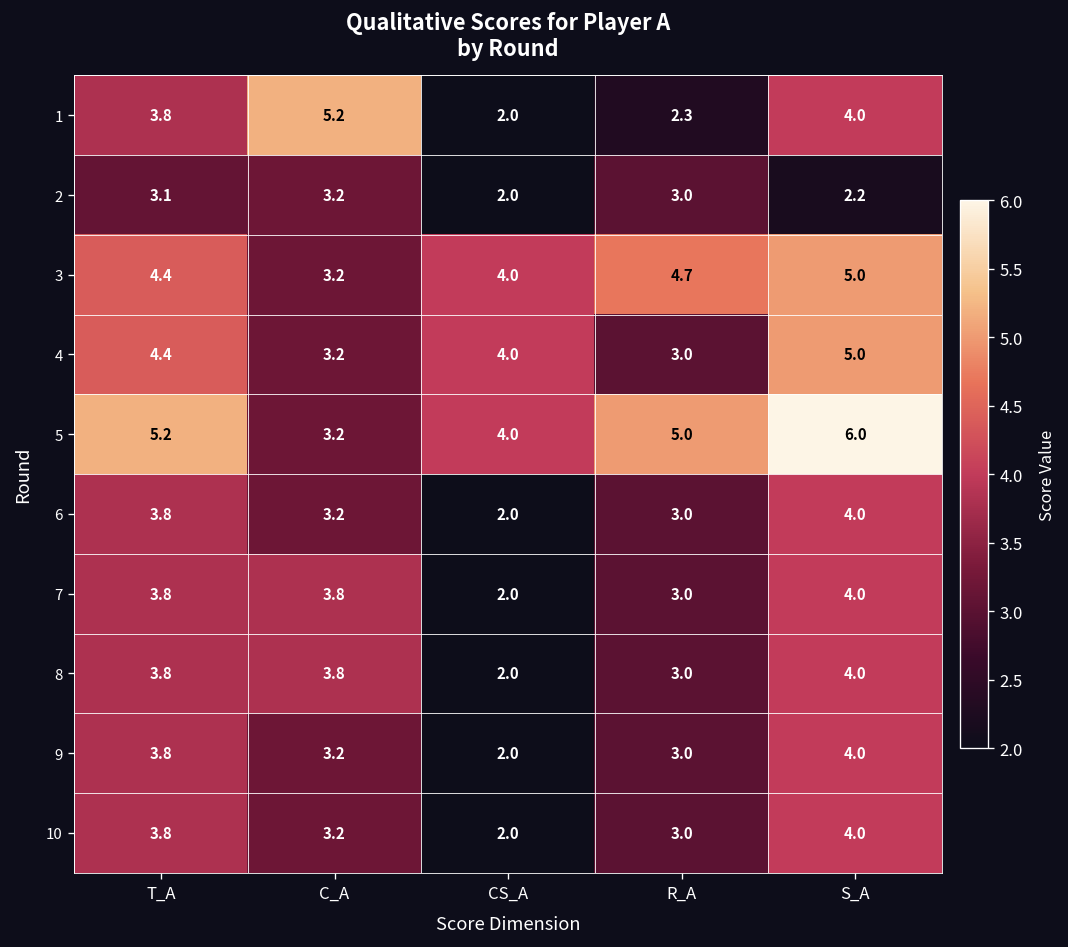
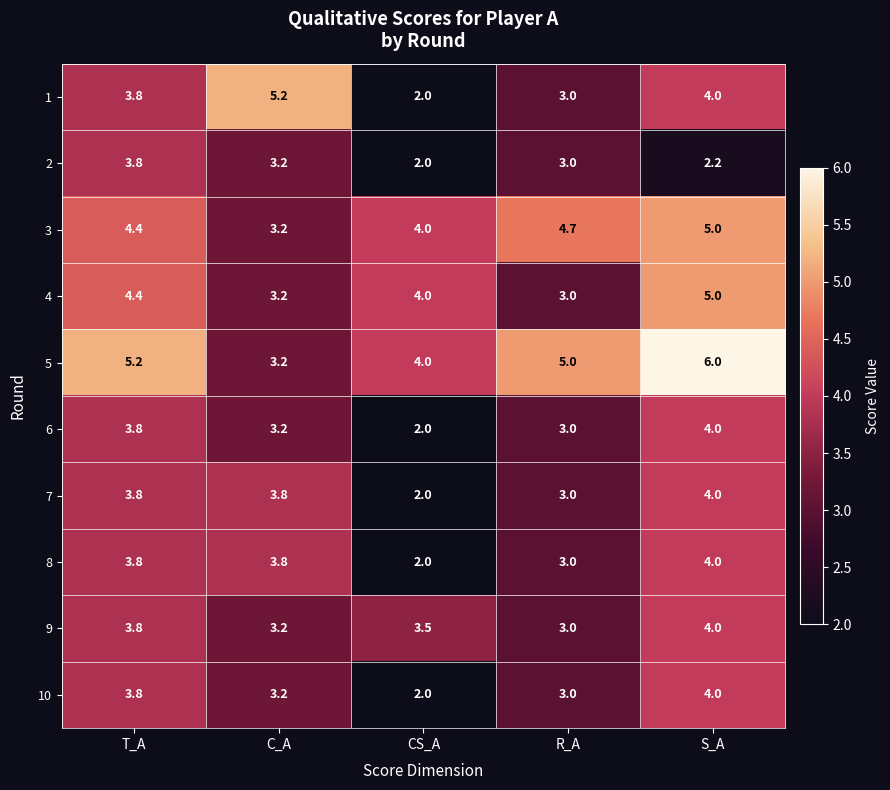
1, R_A: 2.3 -> 3.0
2, T_A: 3.1 -> 3.8
9, CS_A: 2.0 -> 3.5
